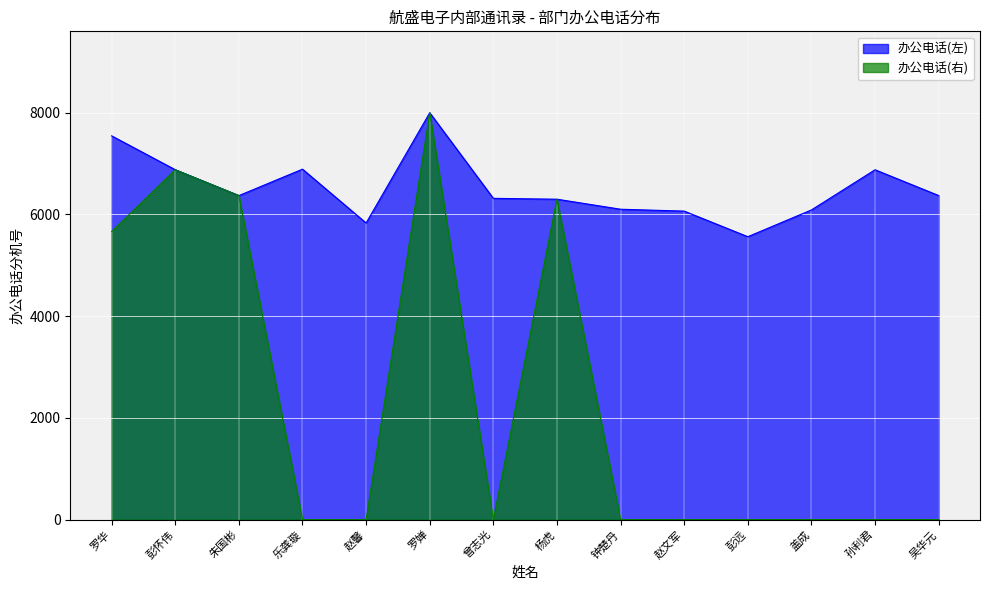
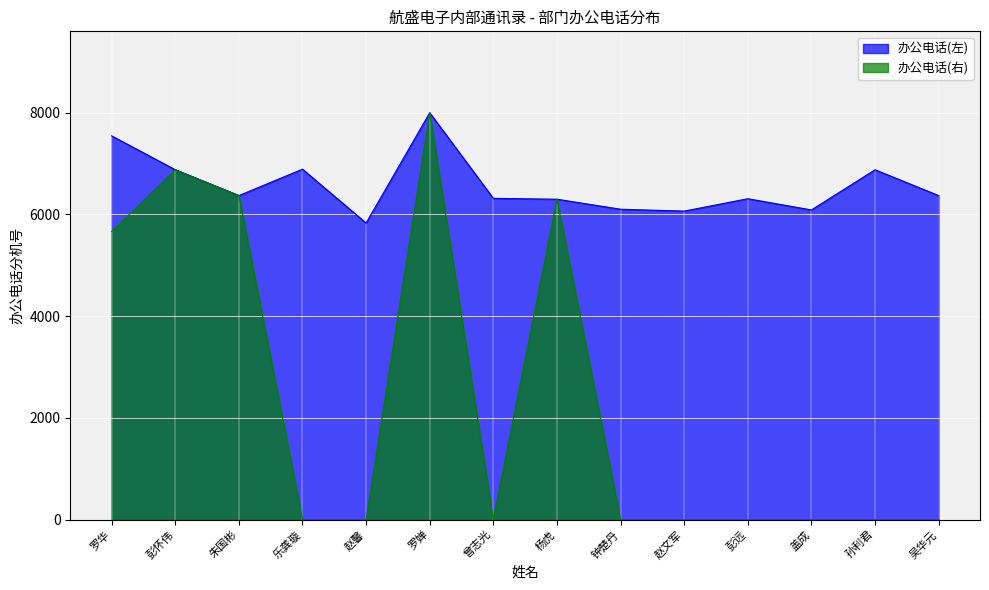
办公电话(左), 彭远: 5600 -> 6300
